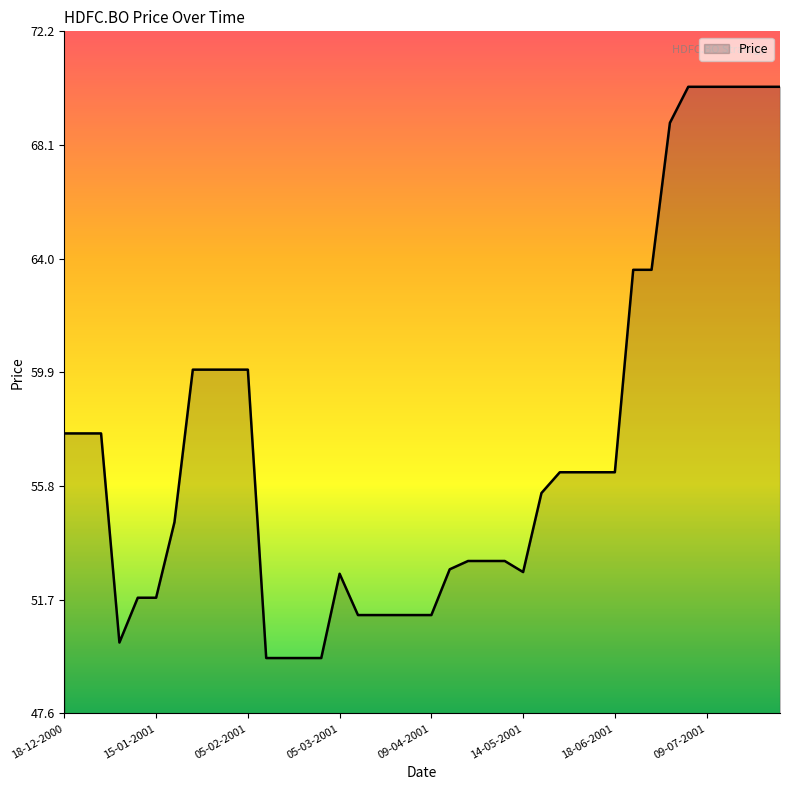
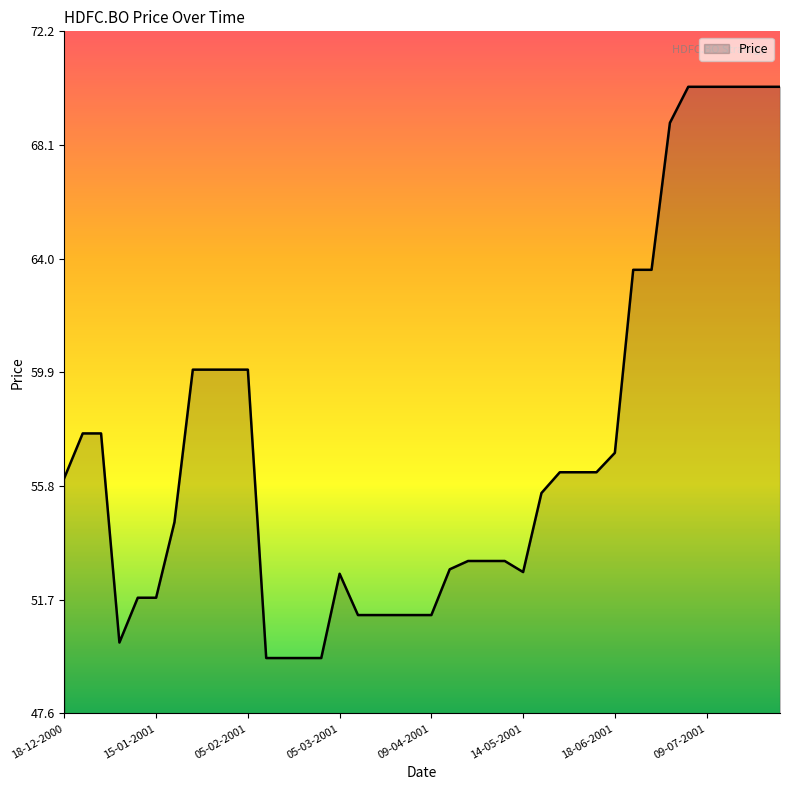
18-12-2000: 57.7 -> 56.1
18-06-2001: 56.3 -> 57.0
